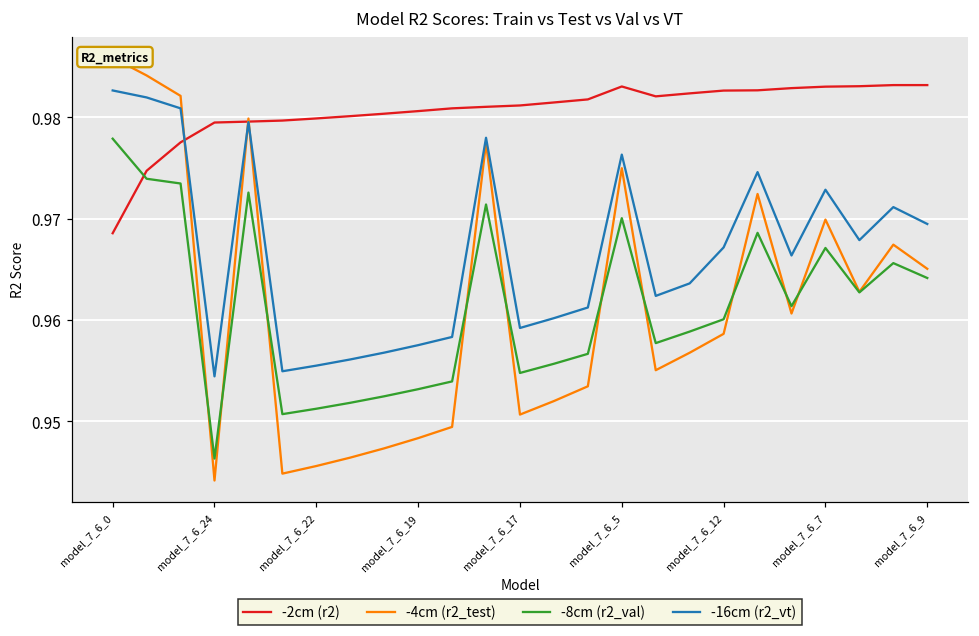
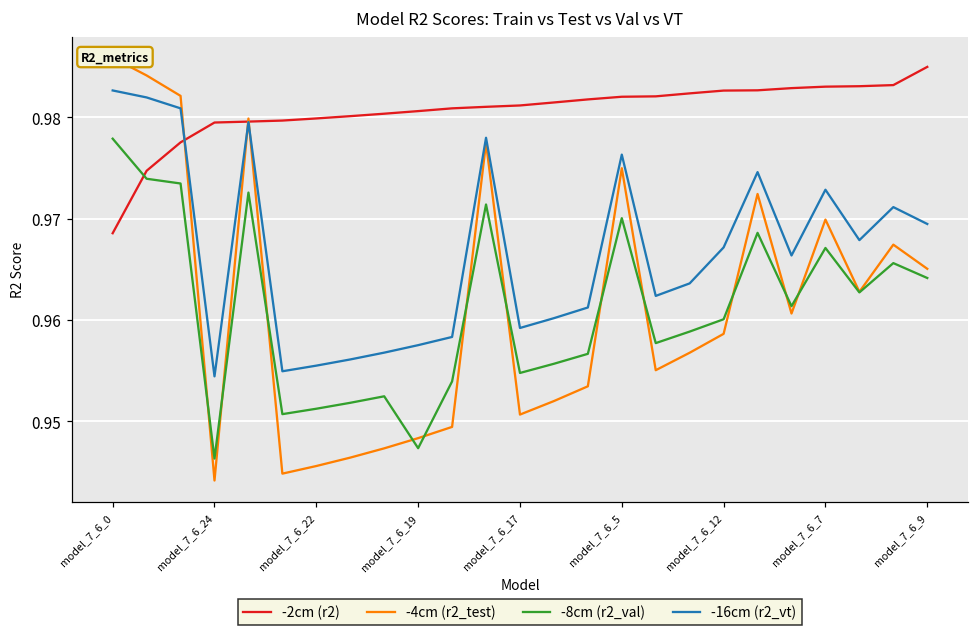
-8cm (r2_val), model_7_6_19: 0.953 -> 0.947
-2cm (r2), model_7_6_5: 0.983 -> 0.982
-2cm (r2), model_7_6_9: 0.983 -> 0.985
